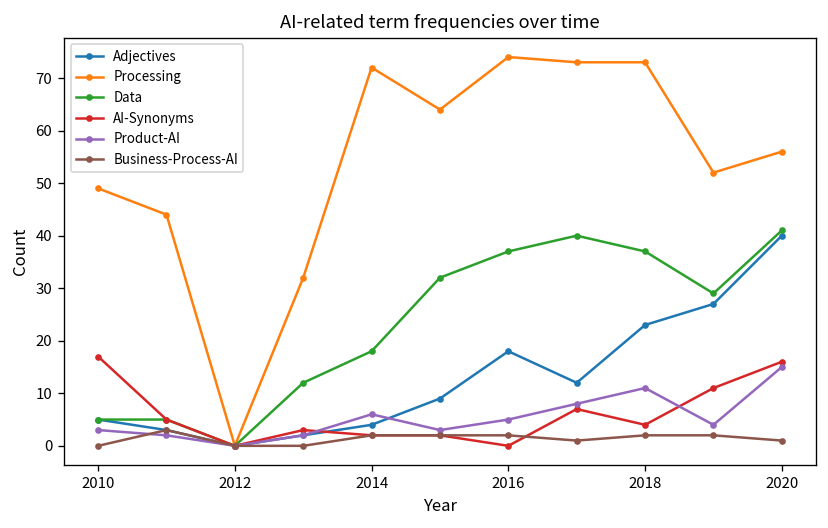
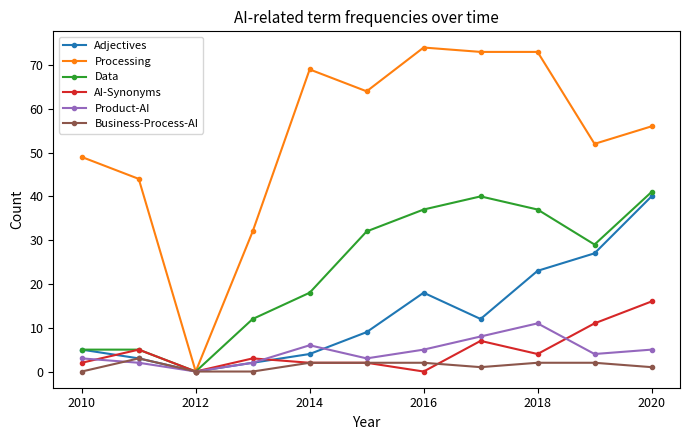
AI-Synonyms, 2010: 17 -> 2
Processing, 2014: 72 -> 69
Product-AI, 2020: 15 -> 5
